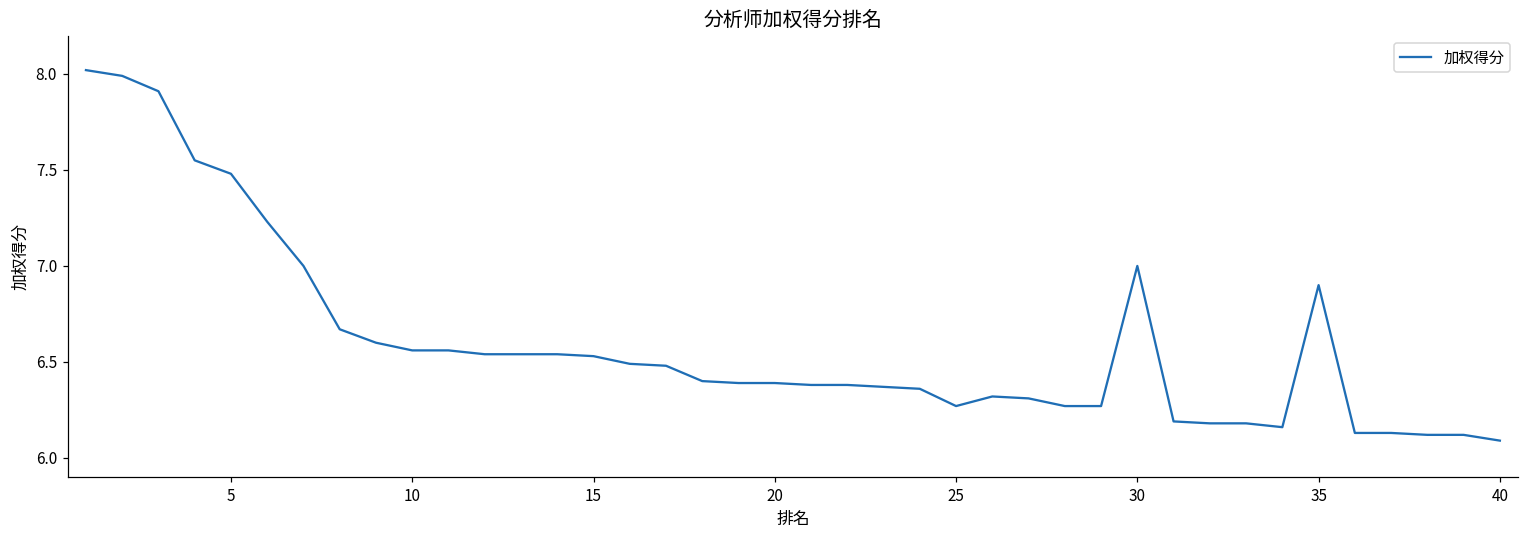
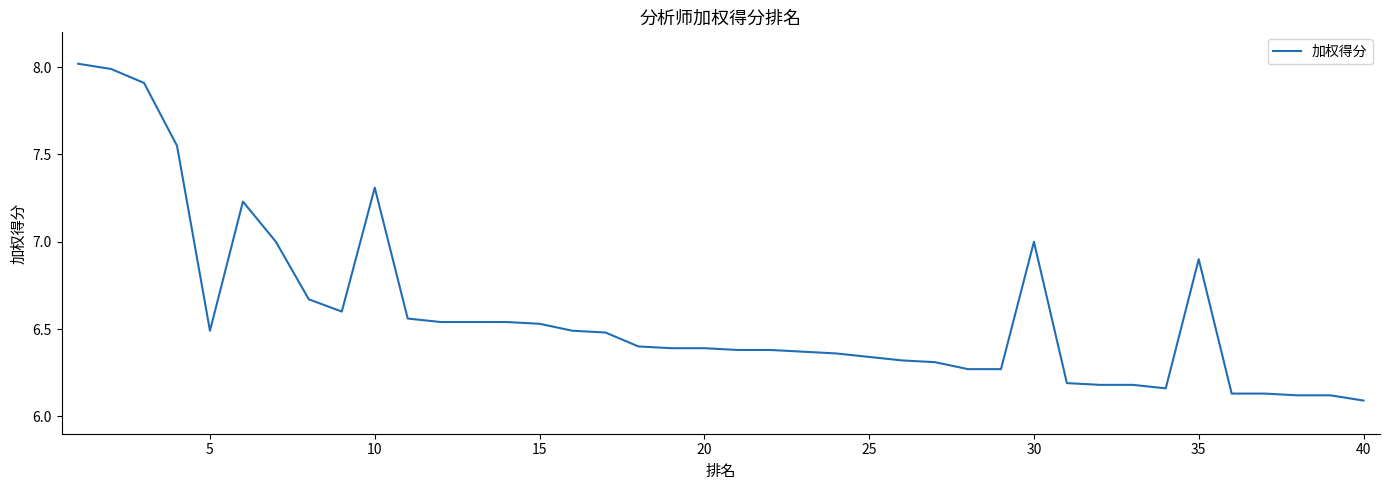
5: 7.48 -> 6.49
10: 6.56 -> 7.31
25: 6.27 -> 6.34
